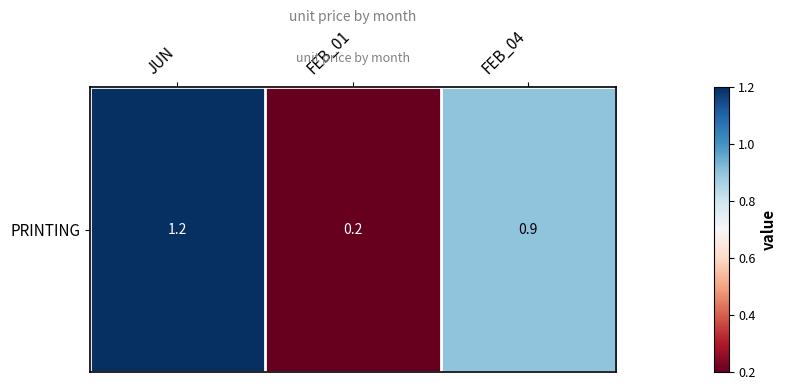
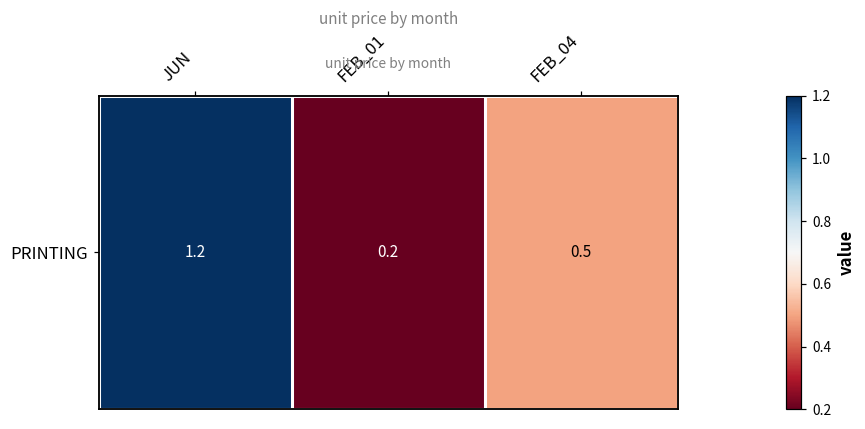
PRINTING, FEB_04: 0.9 -> 0.5
